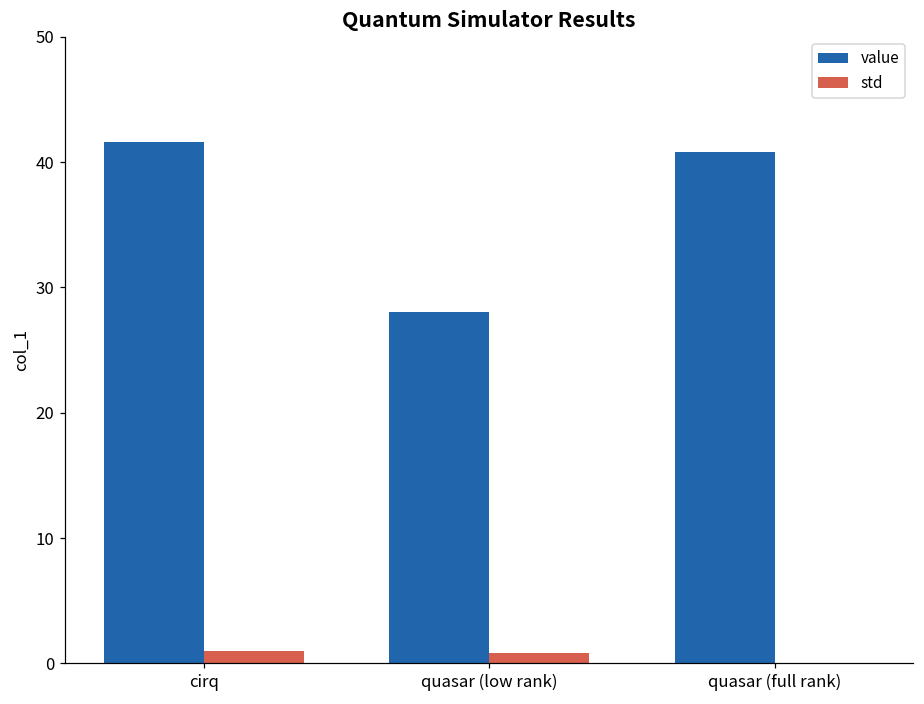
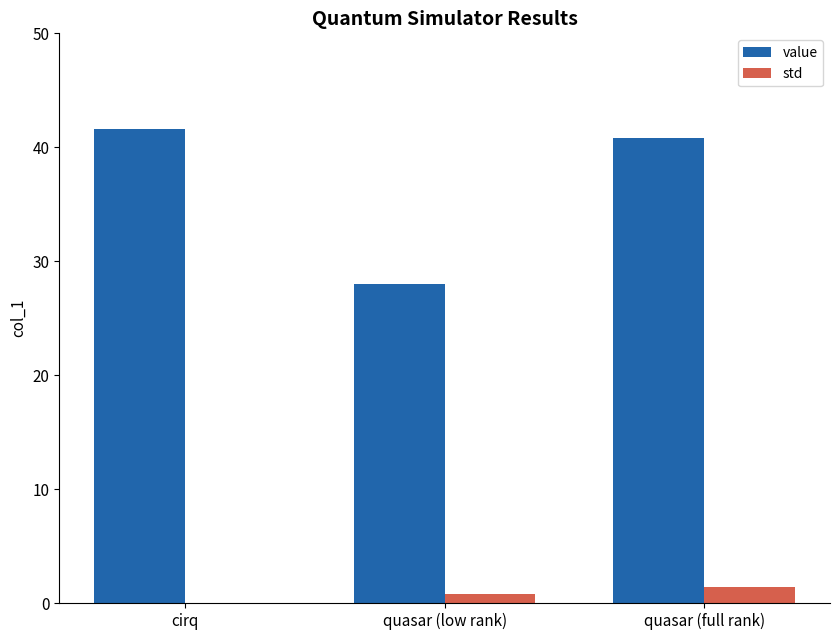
std, cirq: 1.0 -> 0.0
std, quasar (full rank): 0.0 -> 1.5
